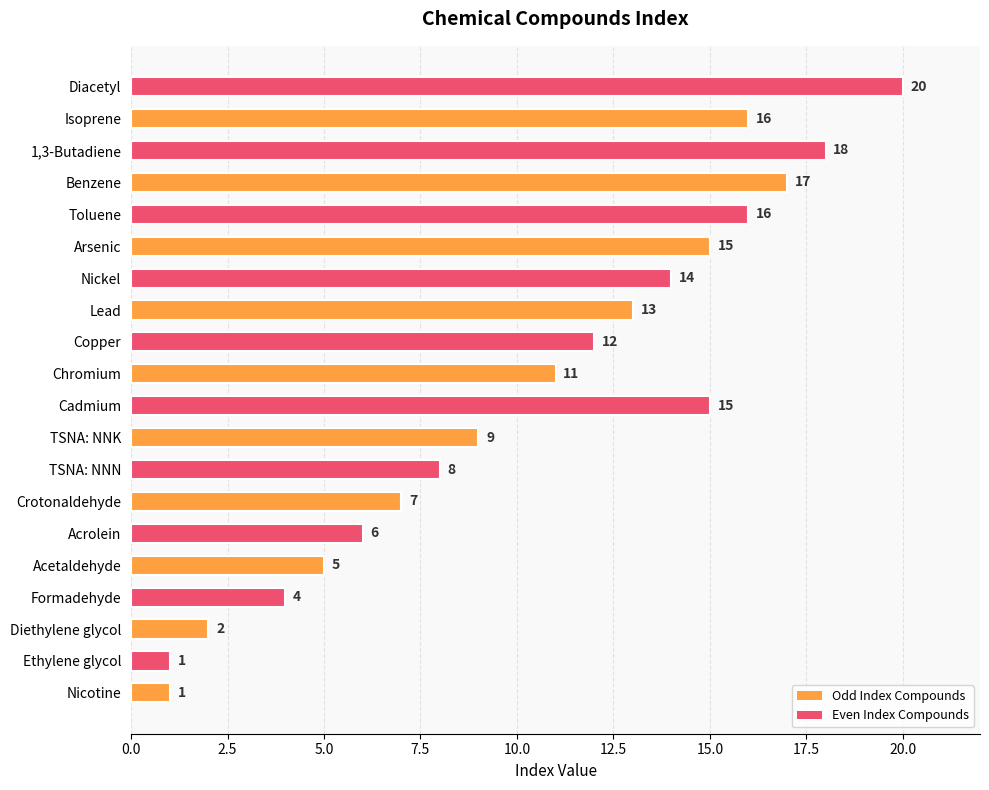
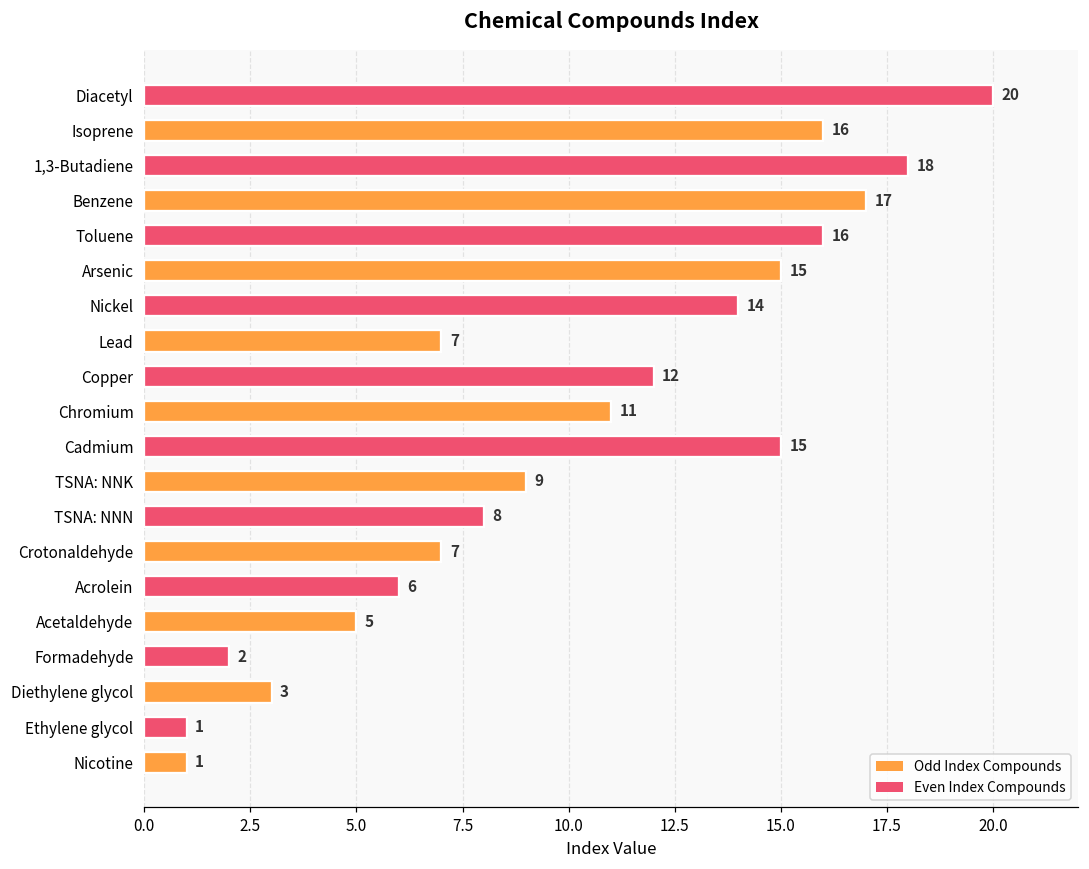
Lead: 13 -> 7
Formadehyde: 4 -> 2
Diethylene glycol: 2 -> 3
